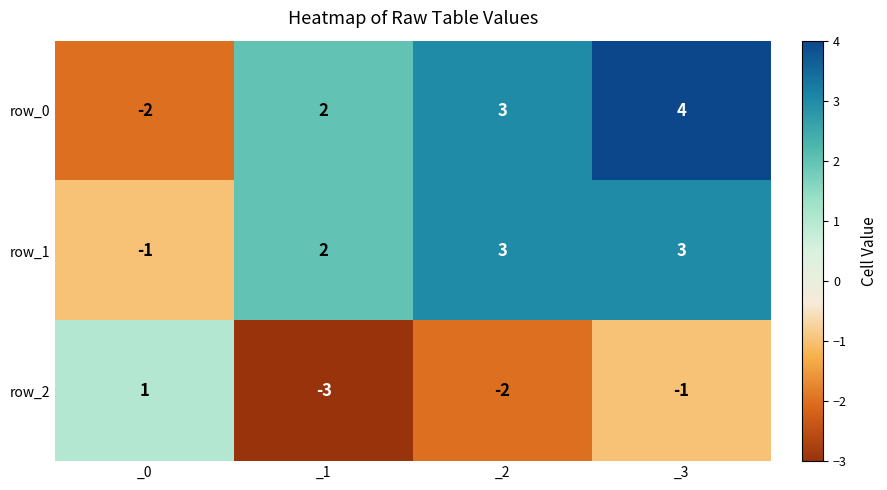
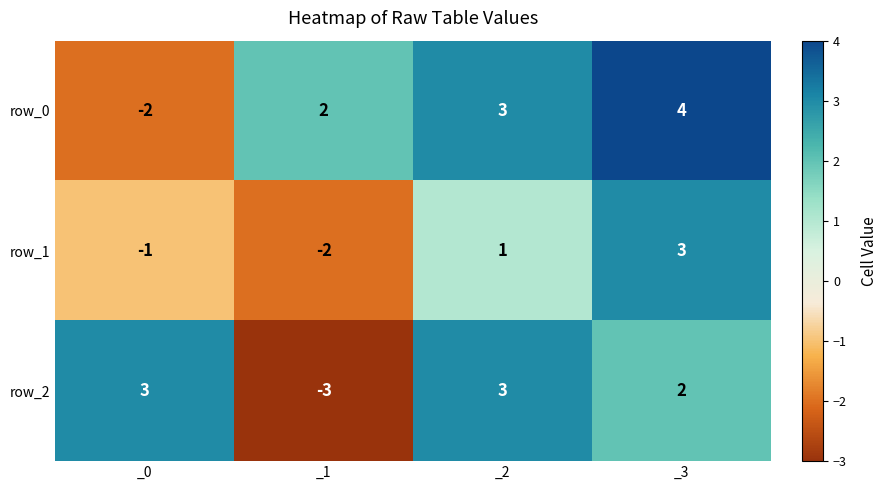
row_1, _1: 2 -> -2
row_1, _2: 3 -> 1
row_2, _0: 1 -> 3
row_2, _2: -2 -> 3
row_2, _3: -1 -> 2
